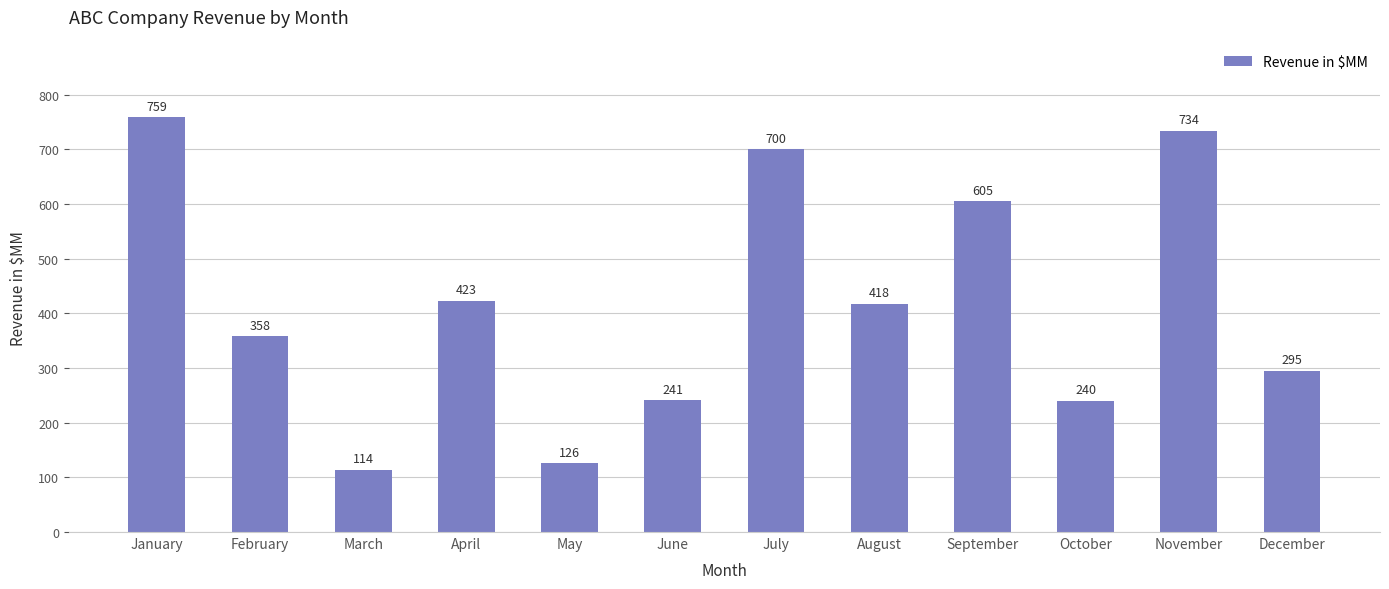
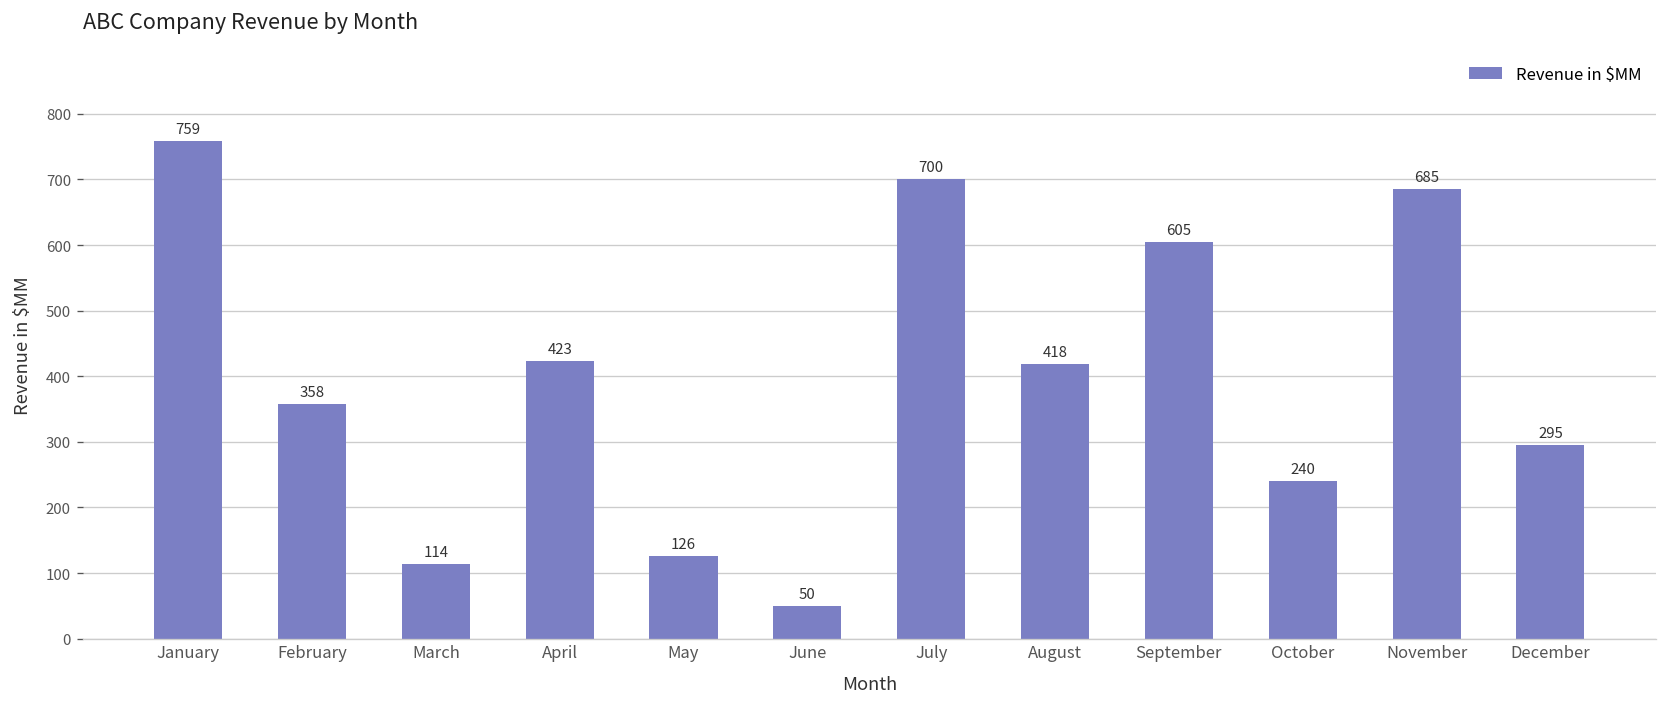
June: 241 -> 50
November: 734 -> 685
